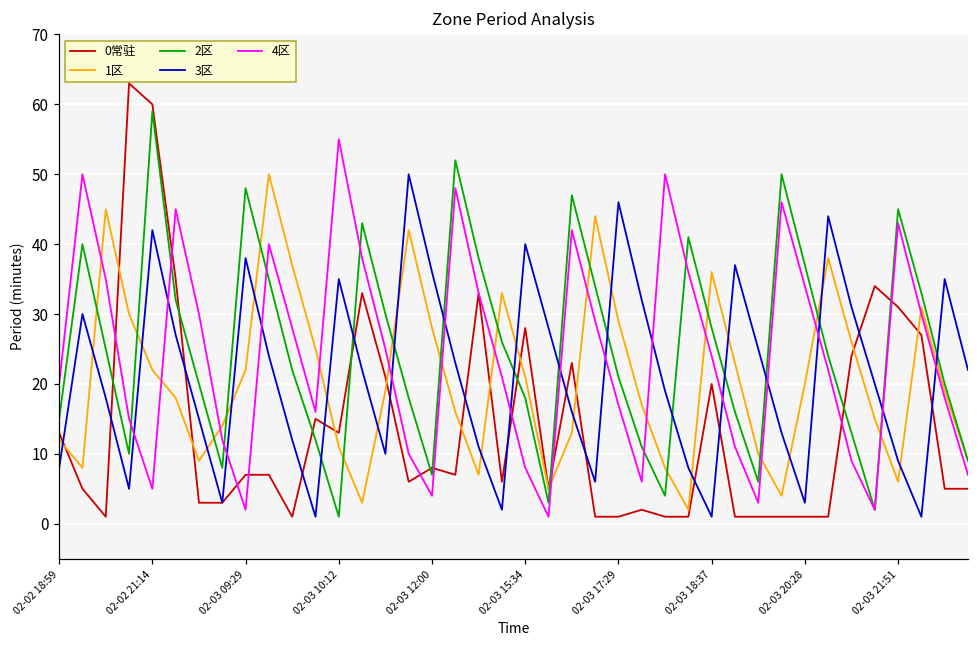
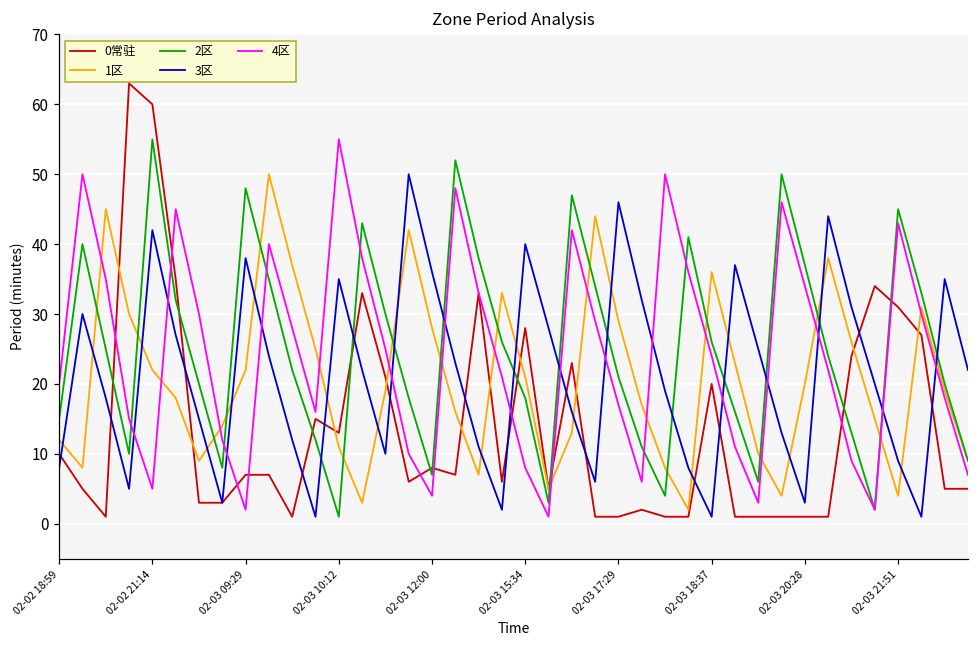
0常驻, 02-02 18:59: 13 -> 10
2区, 02-02 21:14: 59 -> 55
2区, 02-03 18:37: 28 -> 26
1区, 02-03 21:51: 6 -> 4
